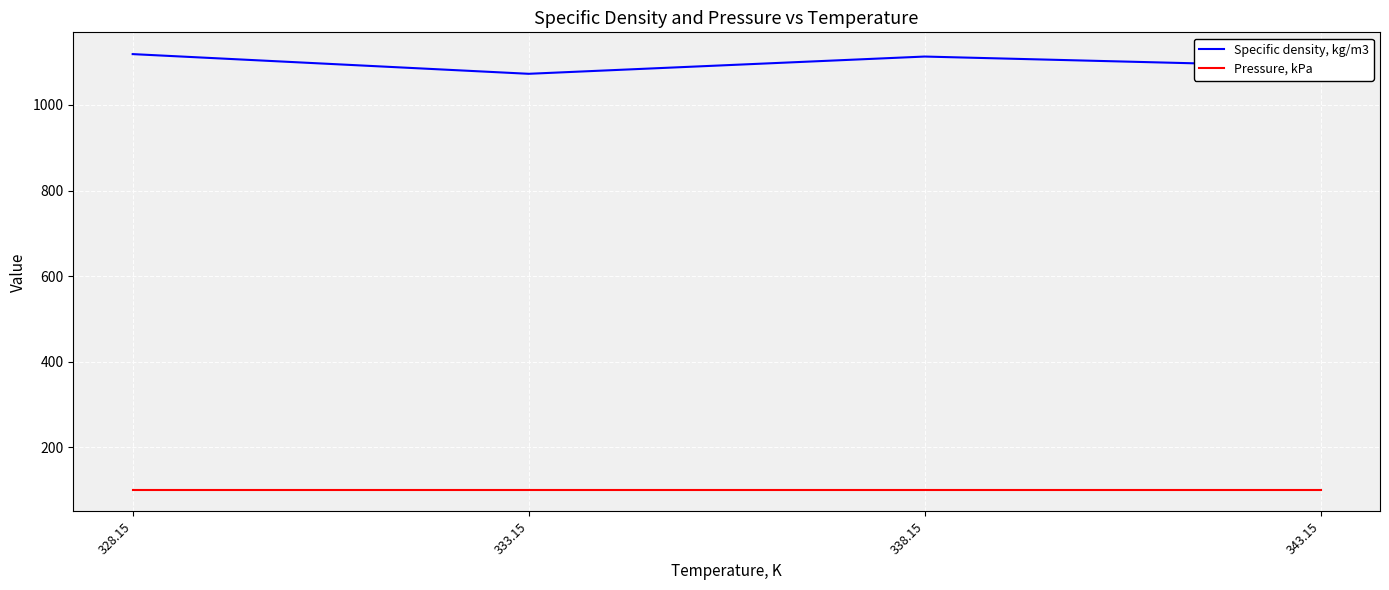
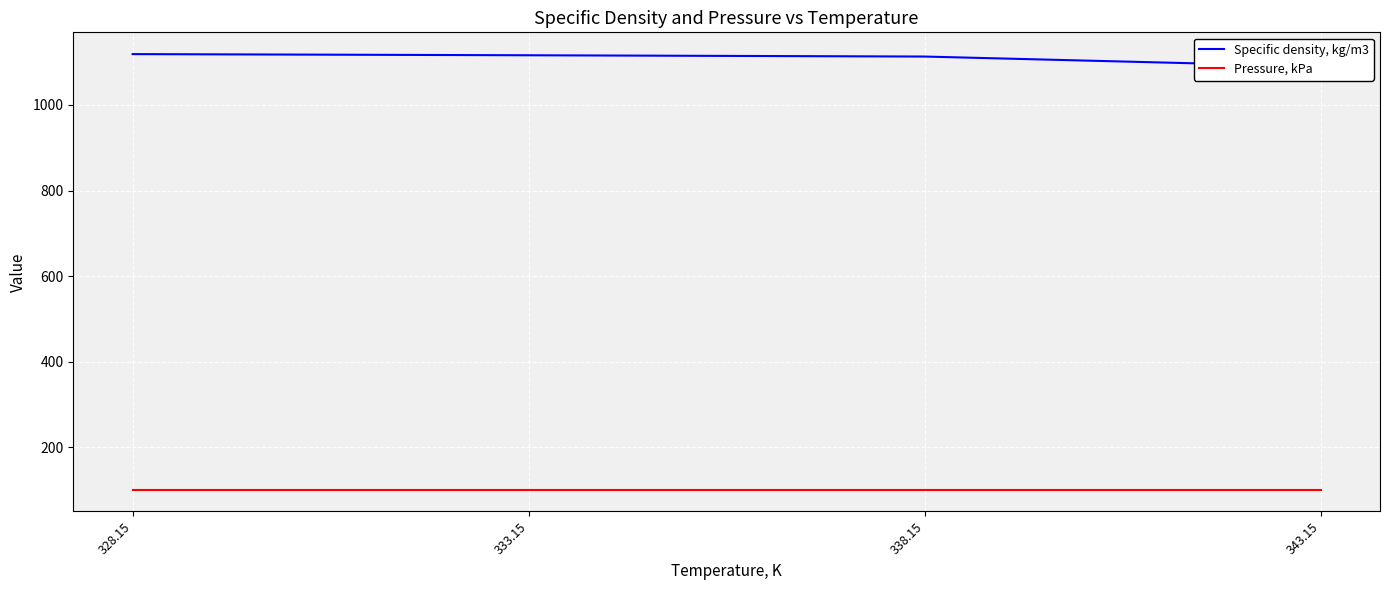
Specific density, kg/m3, 333.15: 1070 -> 1120
